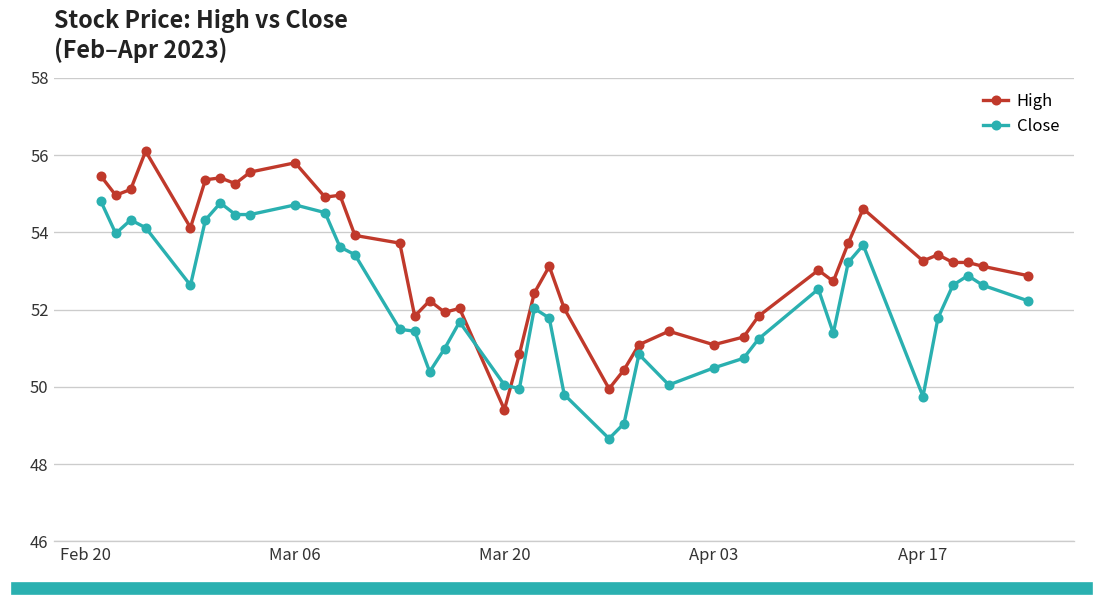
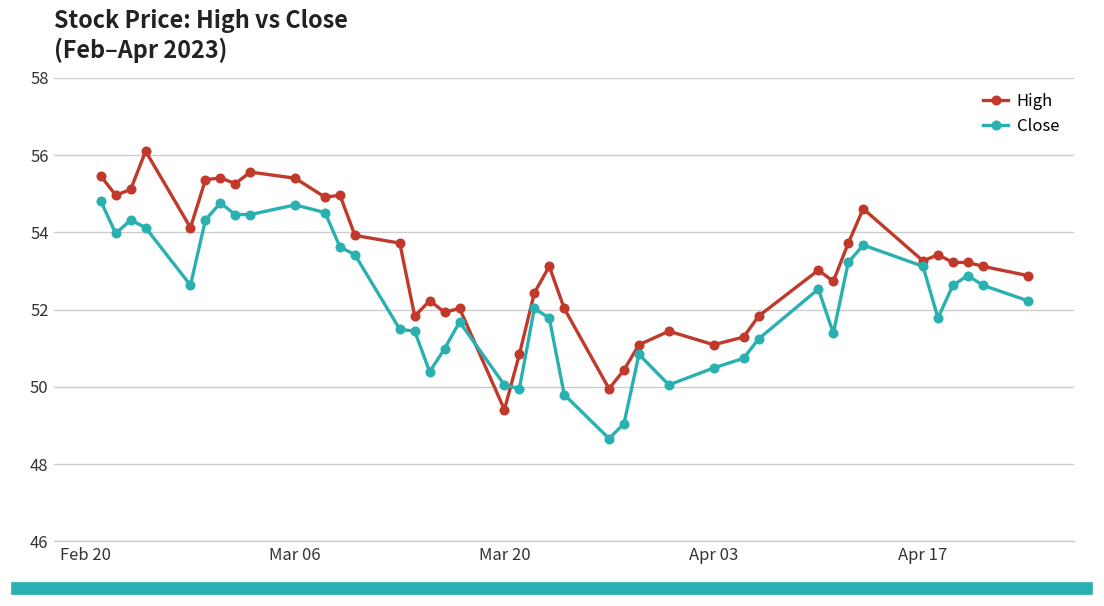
High, Mar 06: 55.8 -> 55.4
Close, Apr 17: 49.8 -> 53.1
